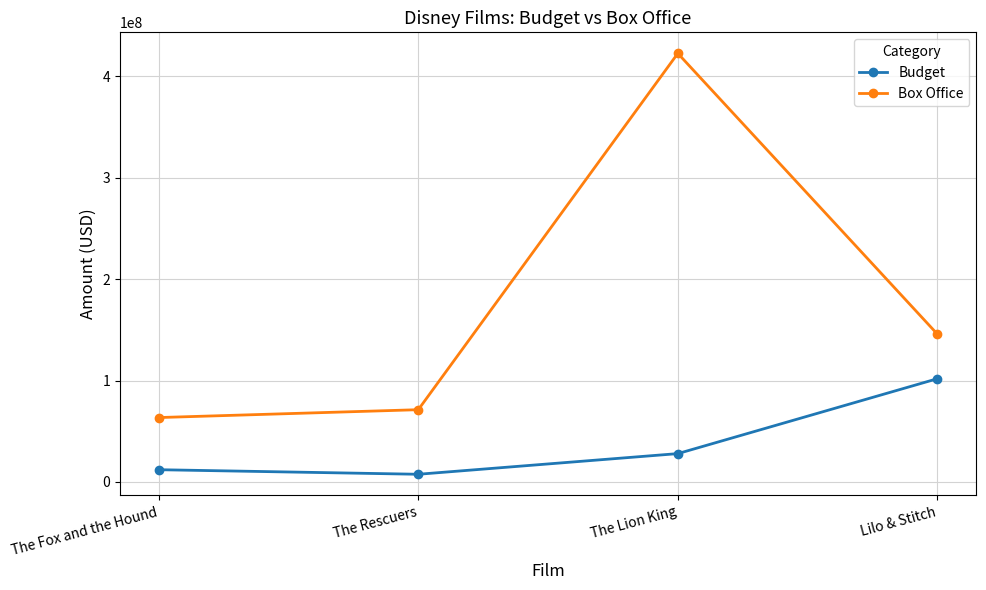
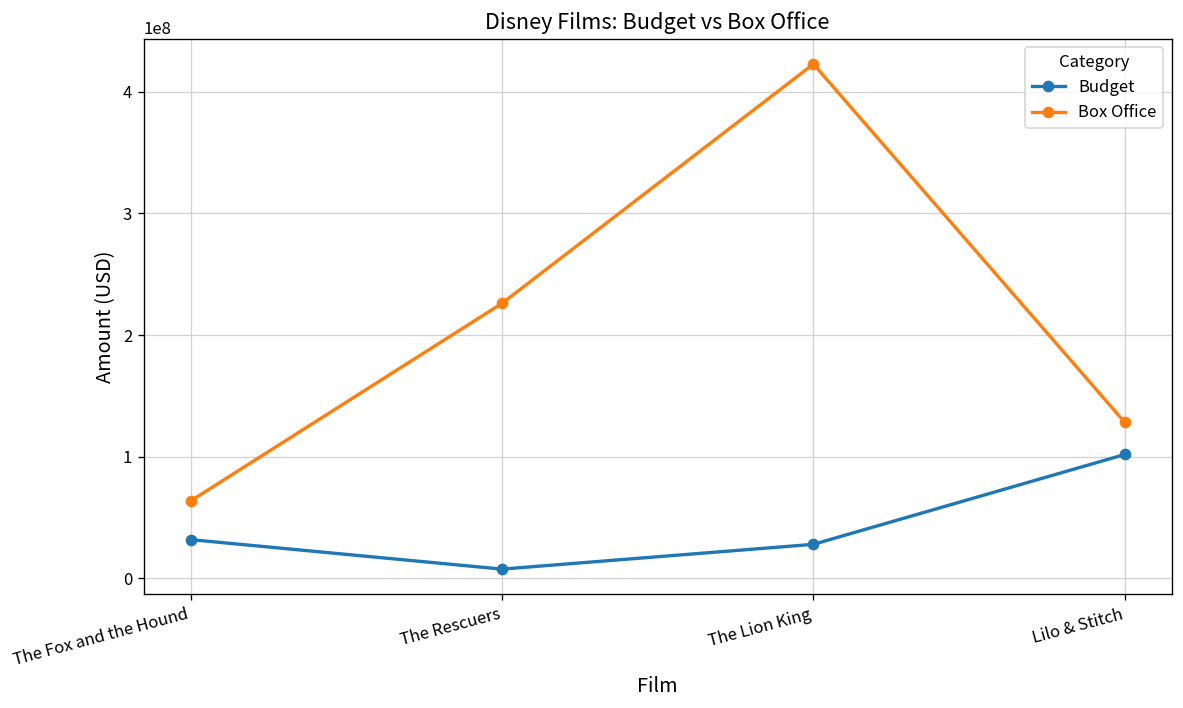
Budget, The Fox and the Hound: 12000000 -> 32000000
Box Office, The Rescuers: 71000000 -> 226000000
Box Office, Lilo & Stitch: 146000000 -> 128000000
